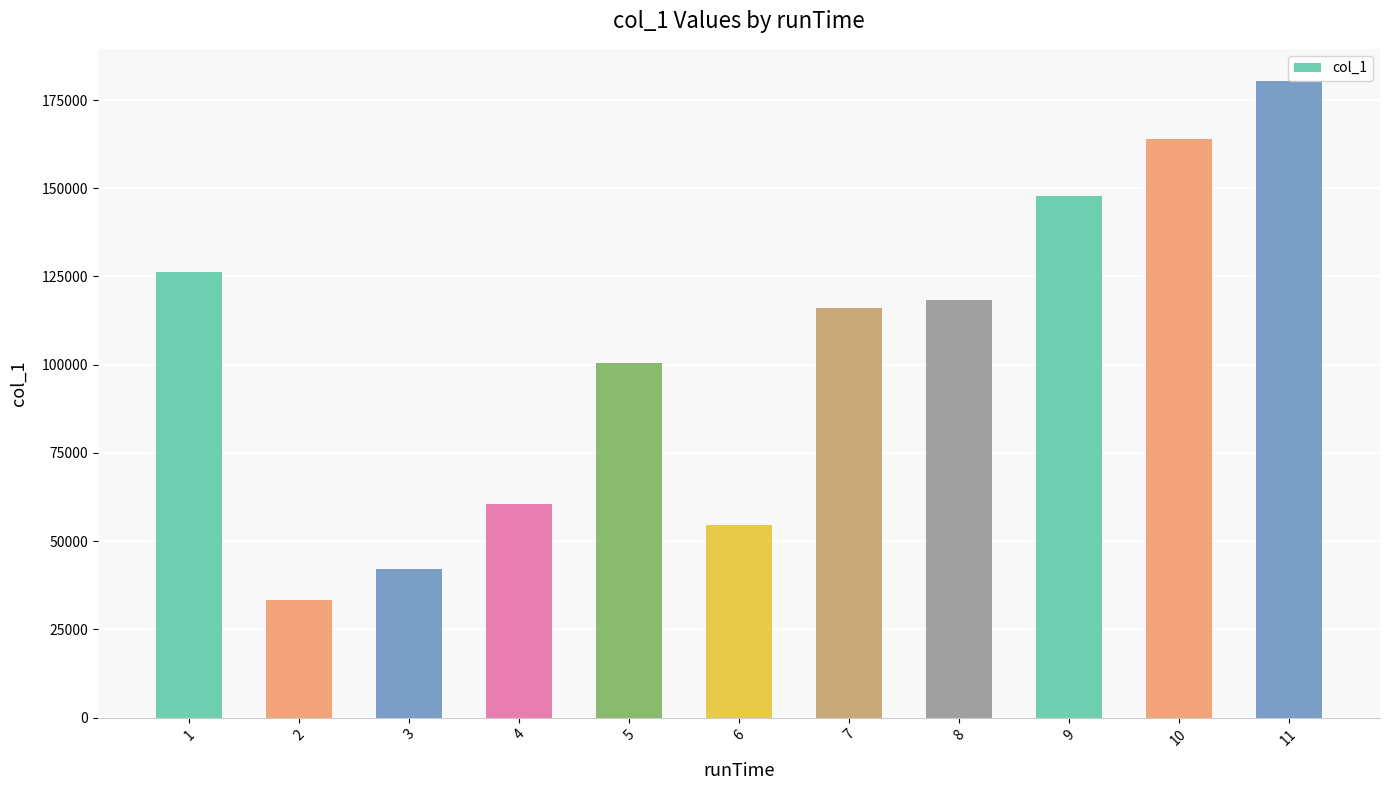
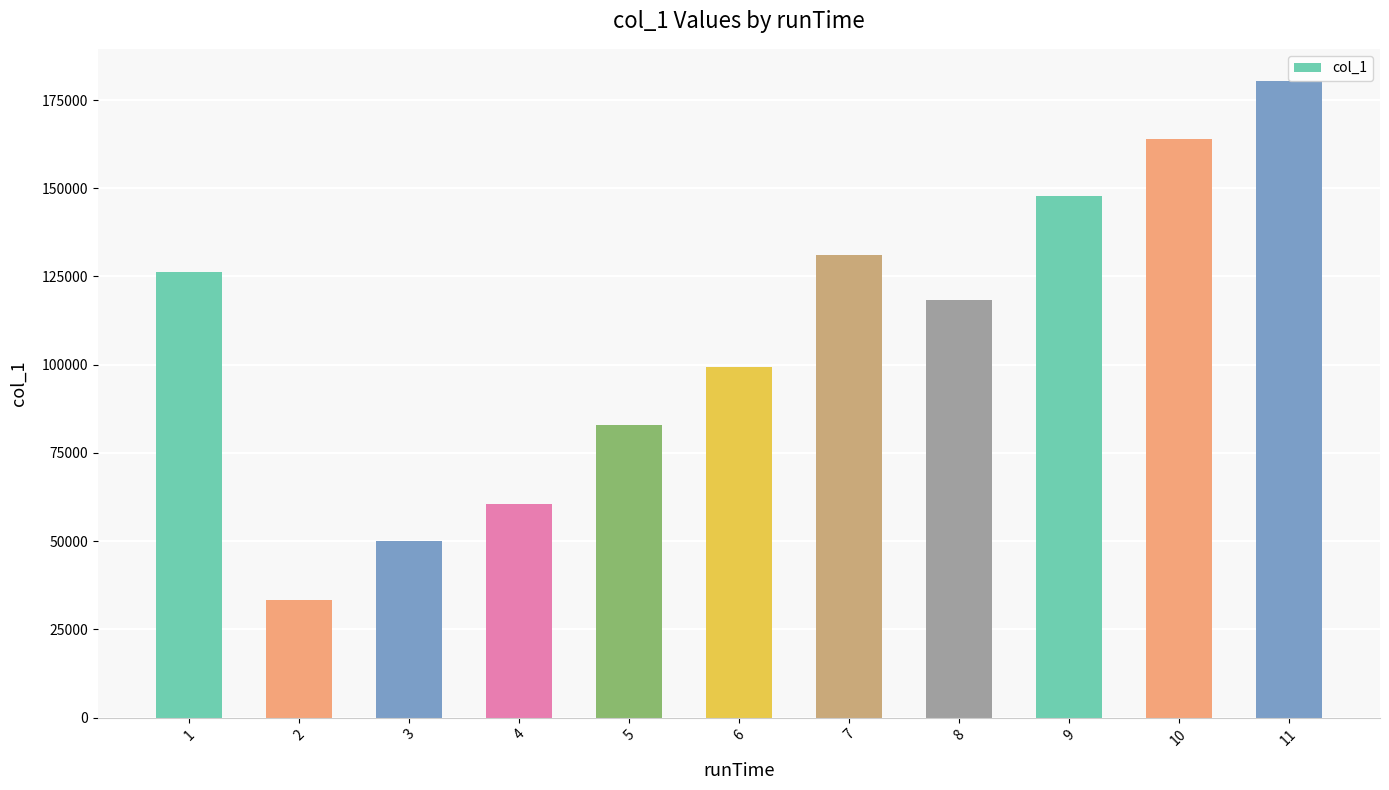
3: 42000 -> 50000
5: 101000 -> 83000
6: 55000 -> 99000
7: 116000 -> 131000
